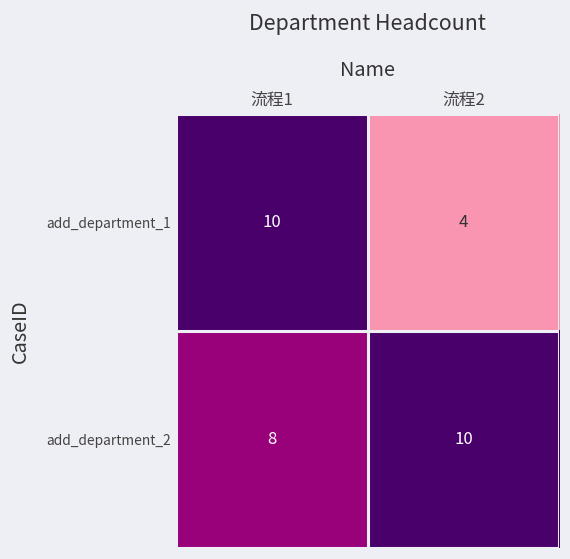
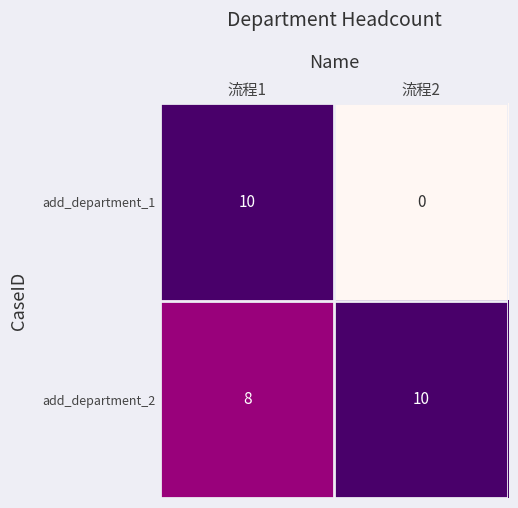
add_department_1, 流程2: 4 -> 0
